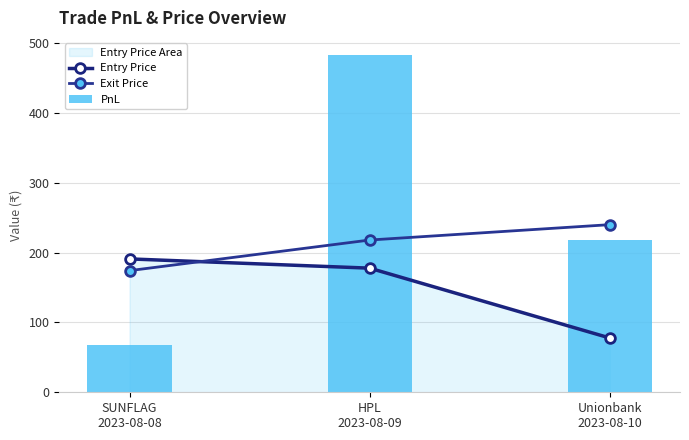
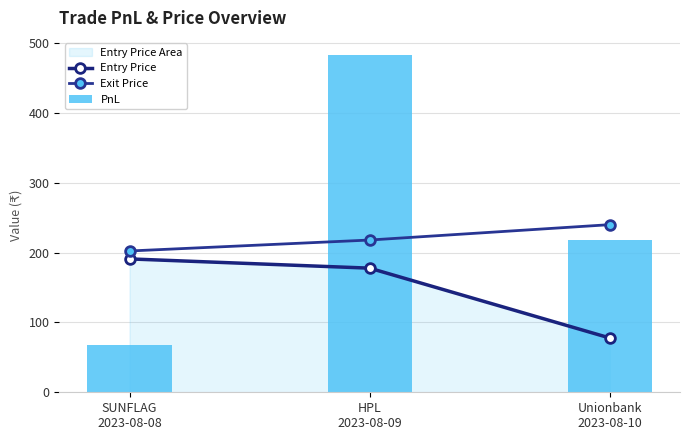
Exit Price, SUNFLAG 2023-08-08: 170 -> 200
